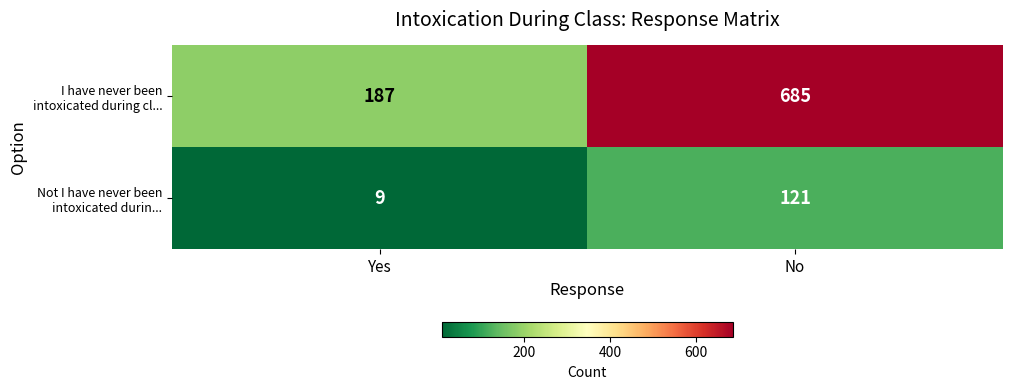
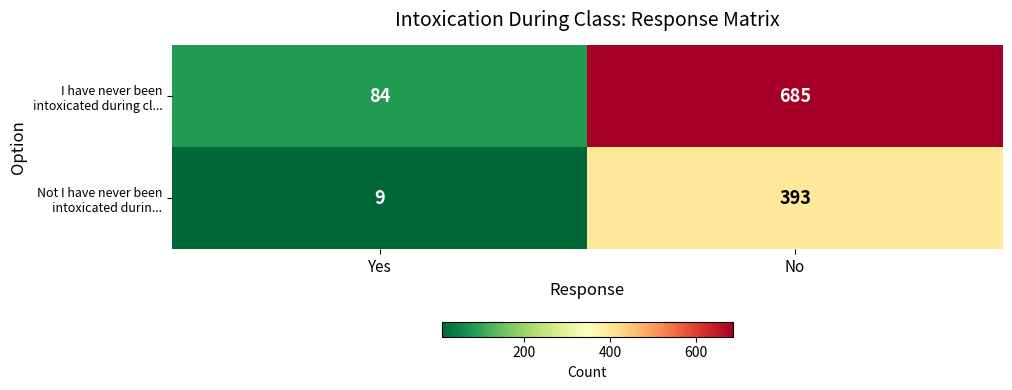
I have never been intoxicated during cl..., Yes: 187 -> 84
Not I have never been intoxicated durin..., No: 121 -> 393
